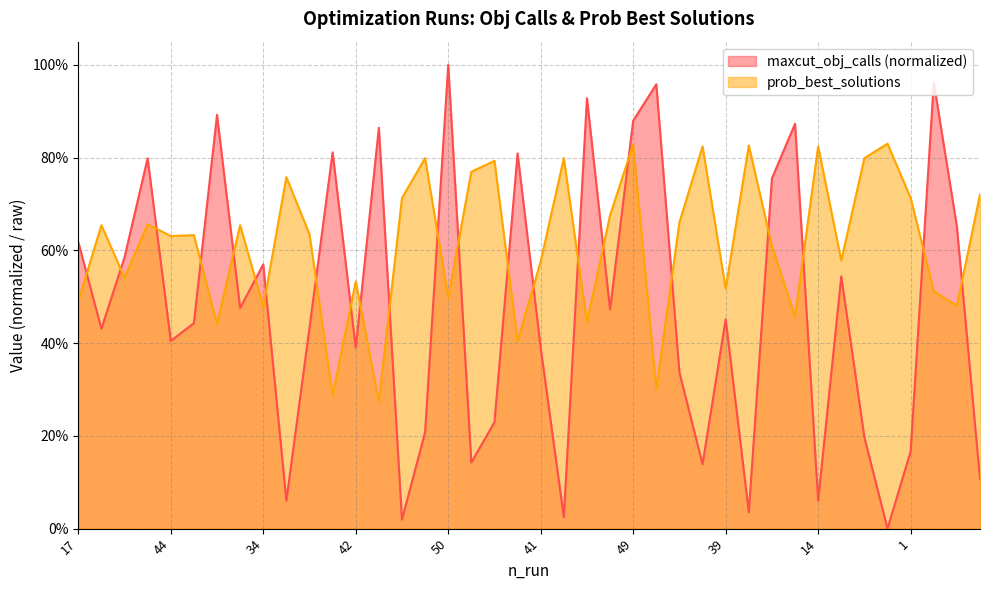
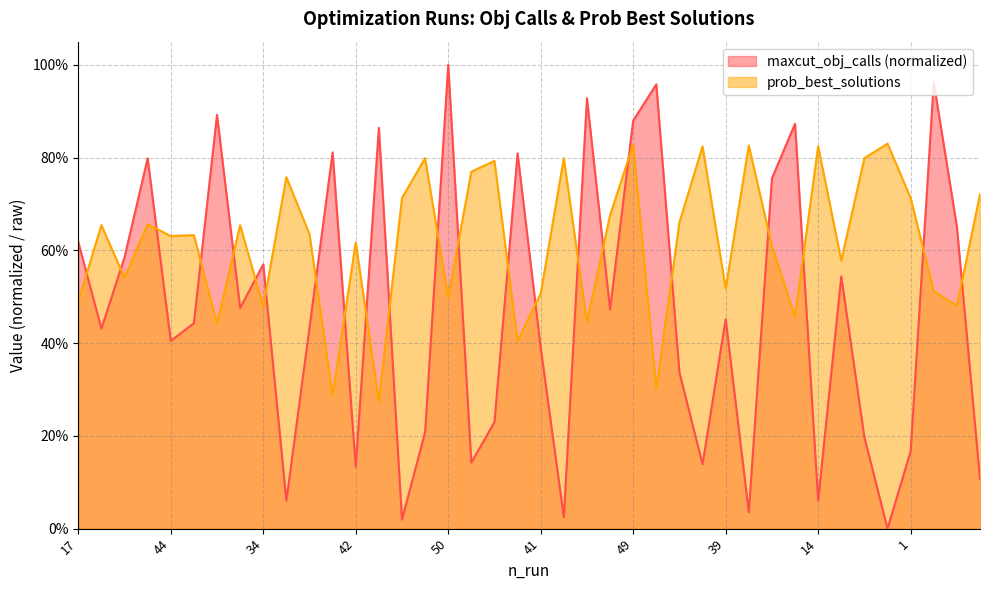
maxcut_obj_calls (normalized), 42: 39% -> 13%
prob_best_solutions, 42: 53% -> 62%
prob_best_solutions, 41: 58% -> 51%
